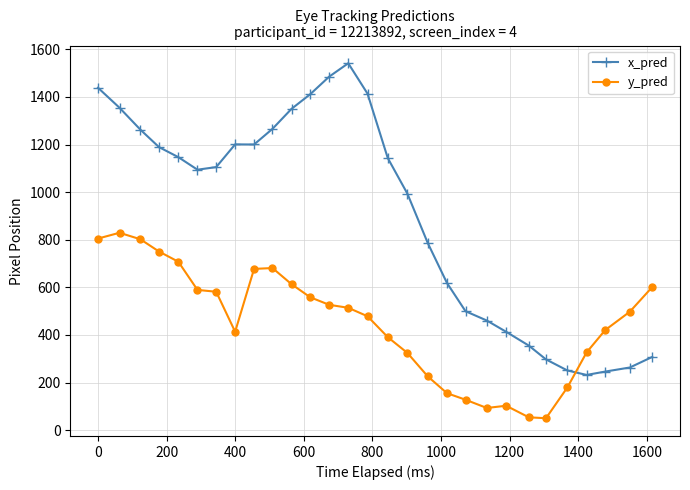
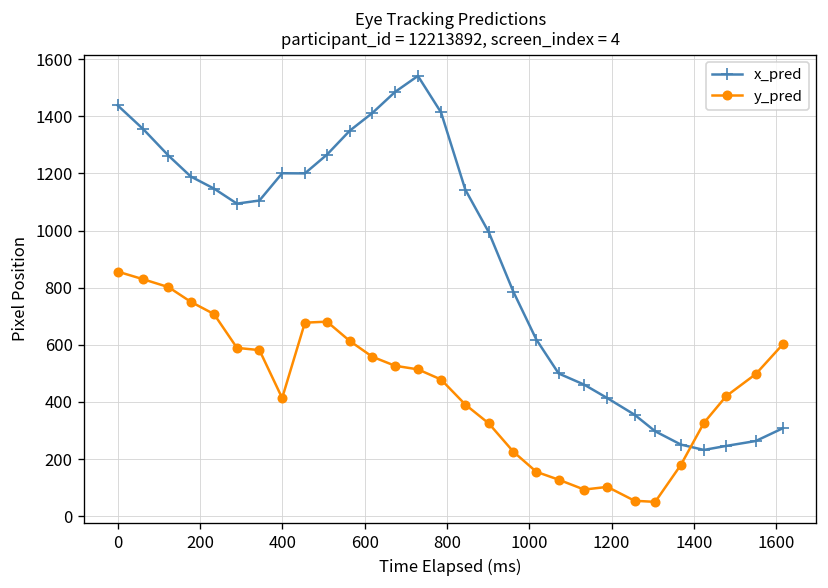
y_pred, 0: 810 -> 860
